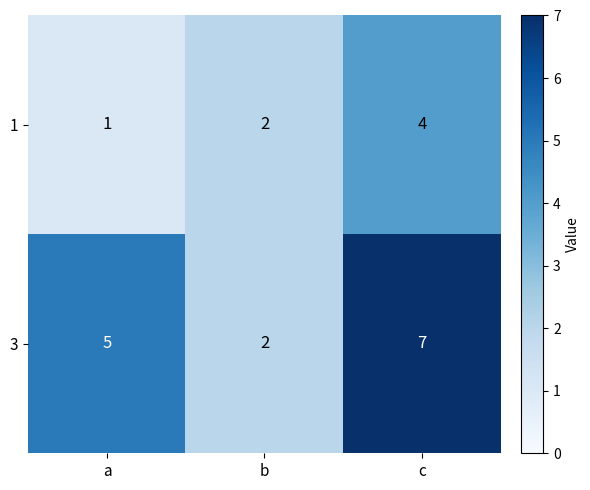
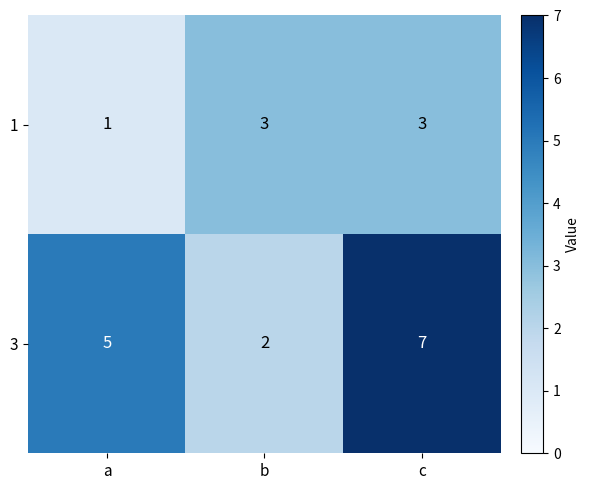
1, b: 2 -> 3
1, c: 4 -> 3
